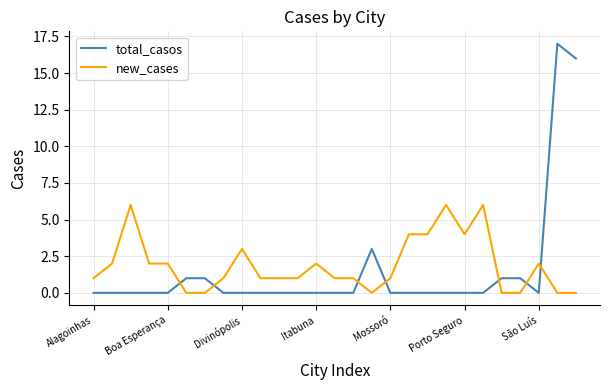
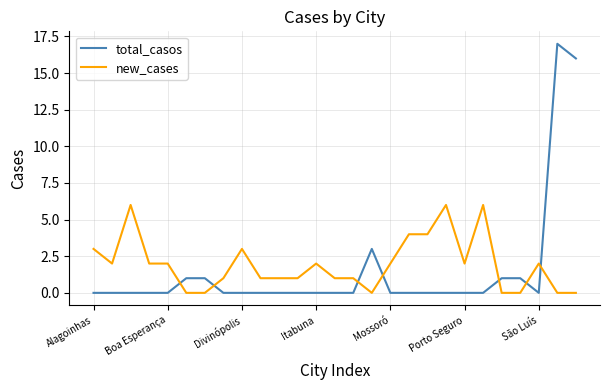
new_cases, Alagoinhas: 1 -> 3
new_cases, Mossoró: 1 -> 2
new_cases, Porto Seguro: 4 -> 2
